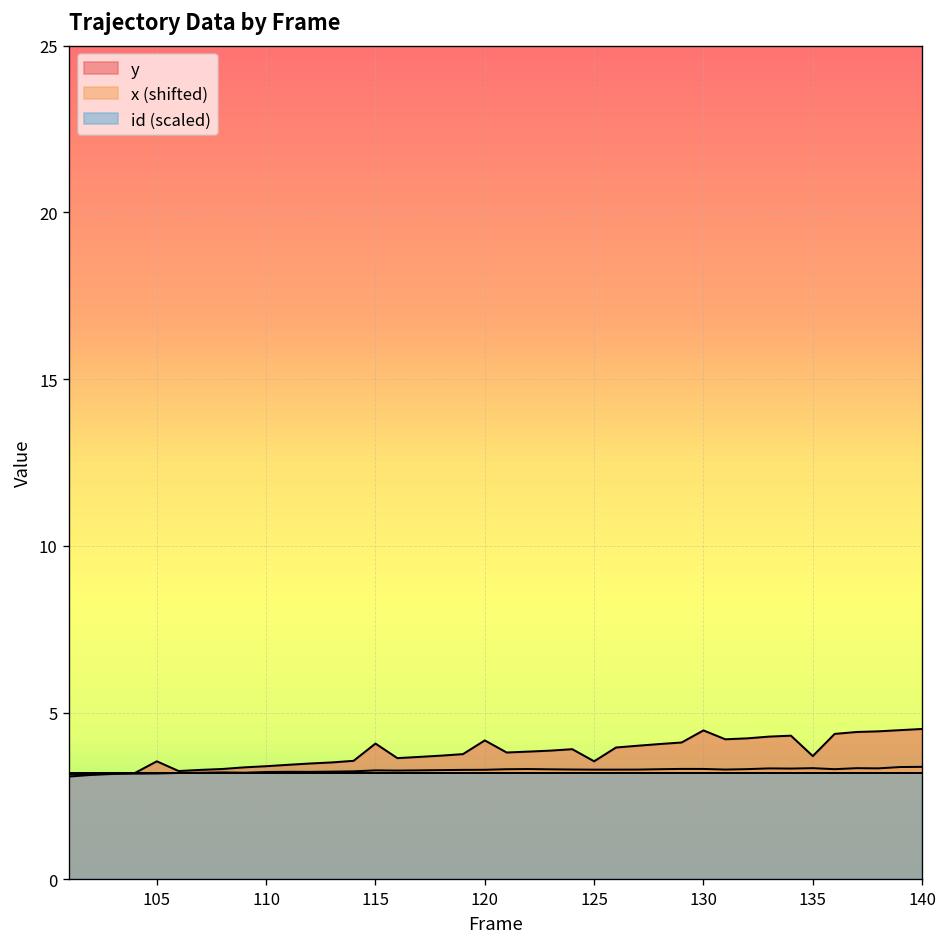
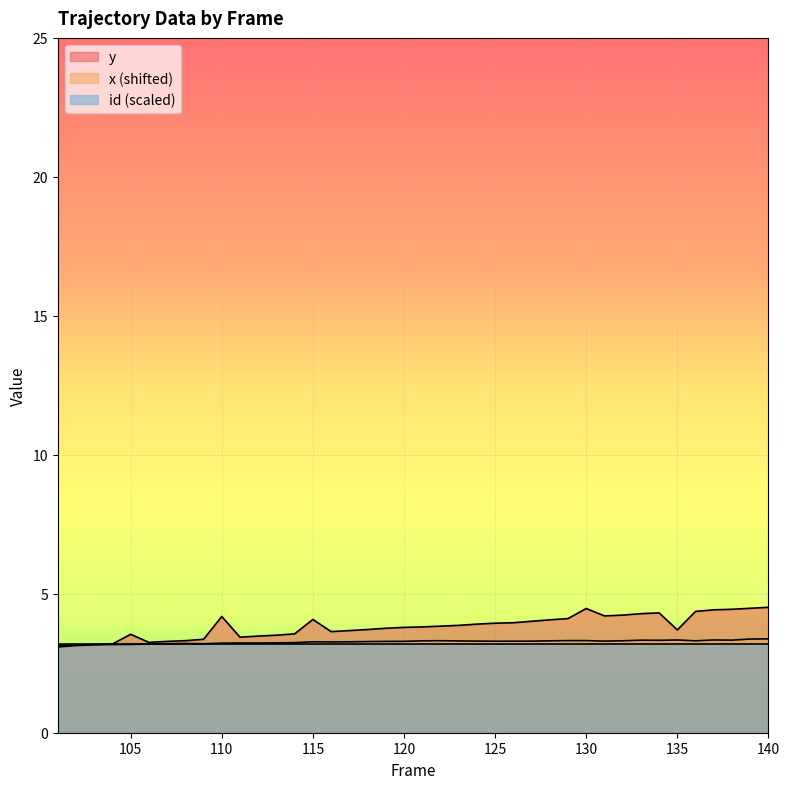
y, 110: 3.4 -> 4.2
y, 120: 4.2 -> 3.8
y, 125: 3.5 -> 3.9
